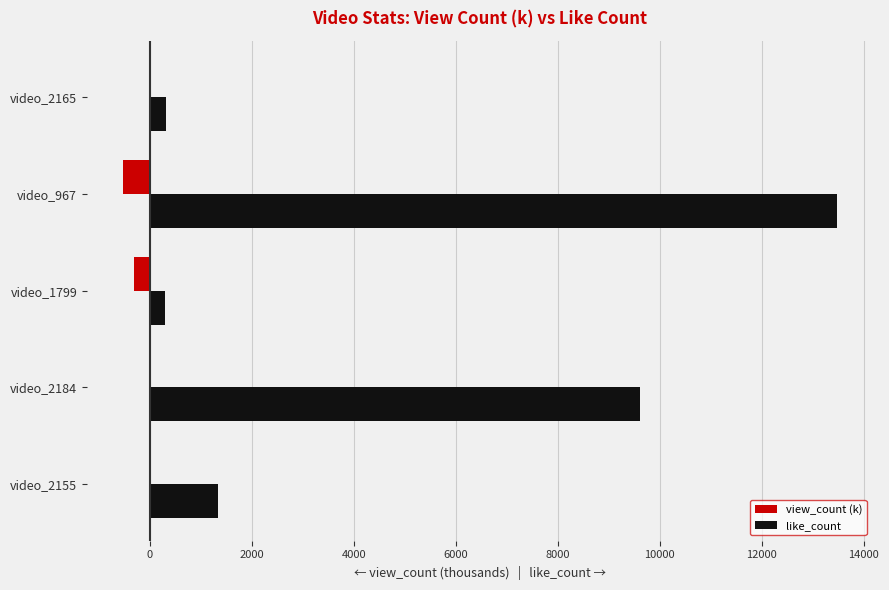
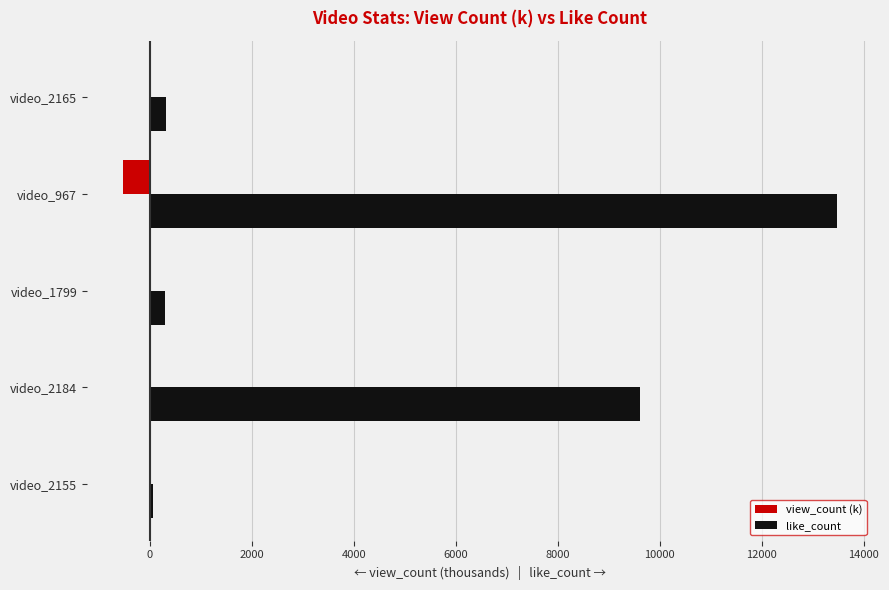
view_count (k), video_1799: -300 -> 0
like_count, video_2155: 1300 -> 100
